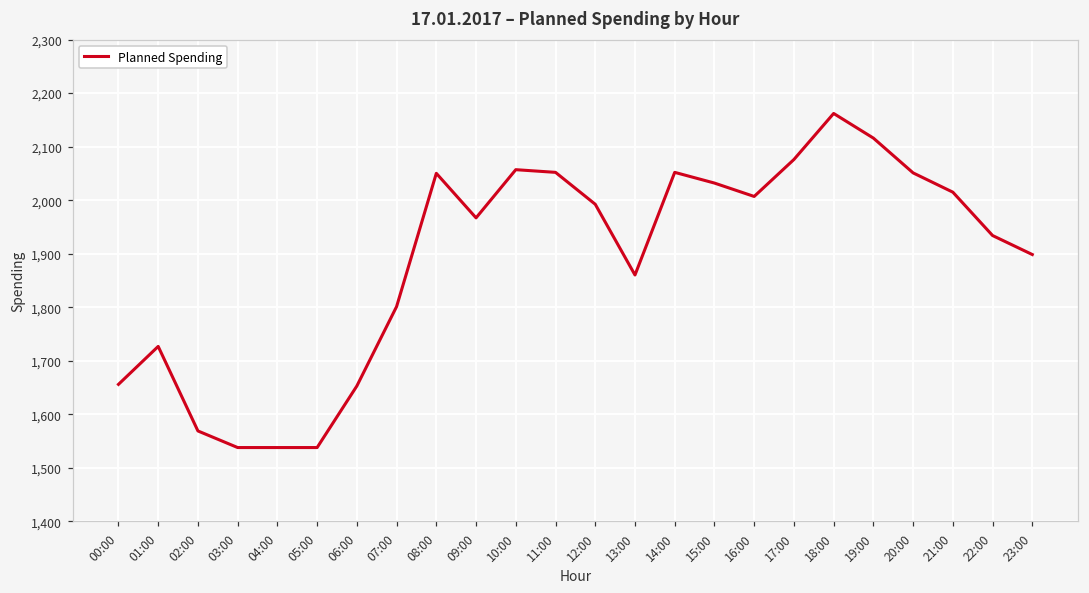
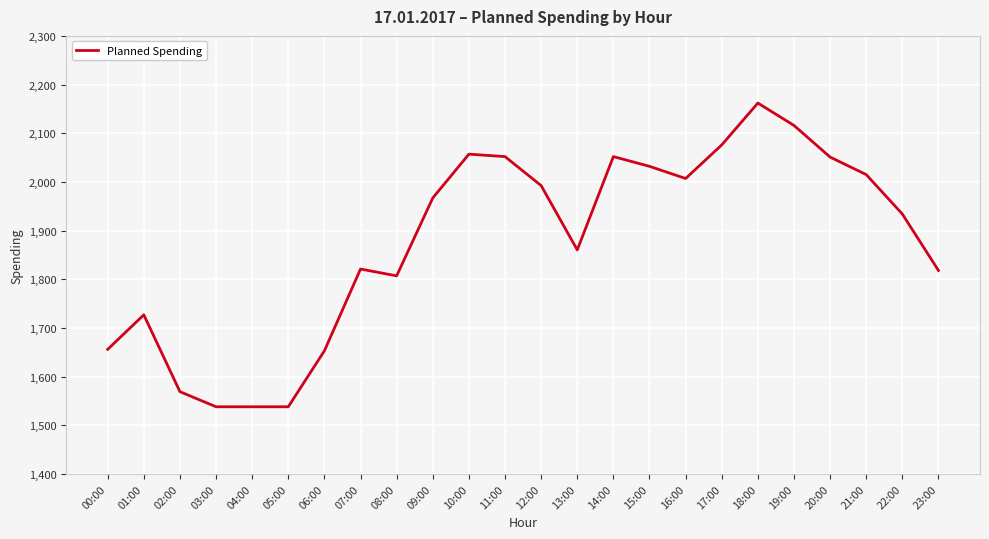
07:00: 1,800 -> 1,820
08:00: 2,050 -> 1,810
23:00: 1,900 -> 1,820
